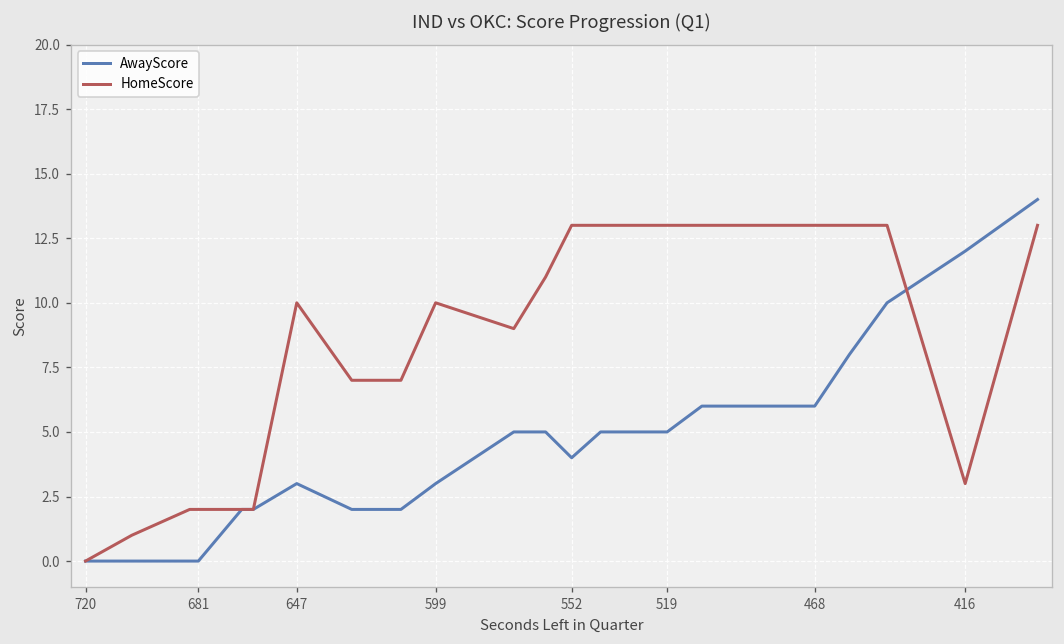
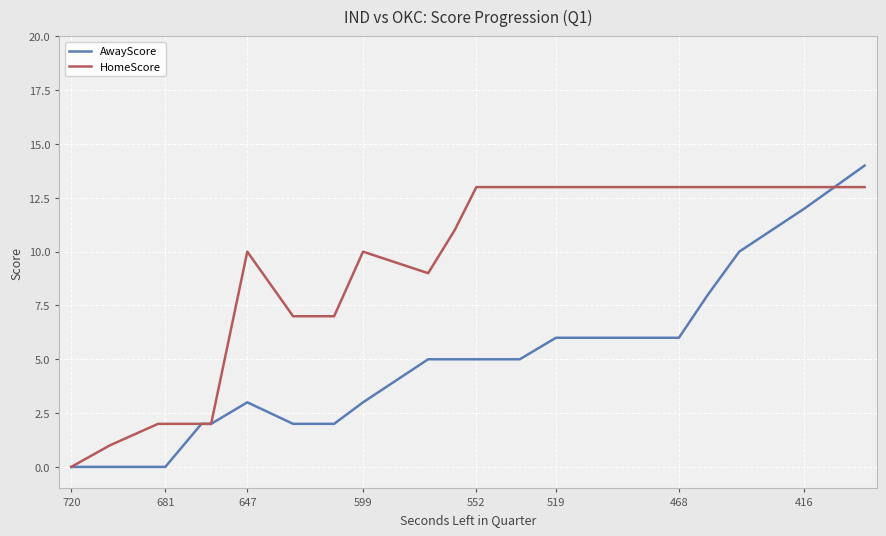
AwayScore, 552: 4 -> 5
AwayScore, 519: 5 -> 6
HomeScore, 416: 3 -> 13
